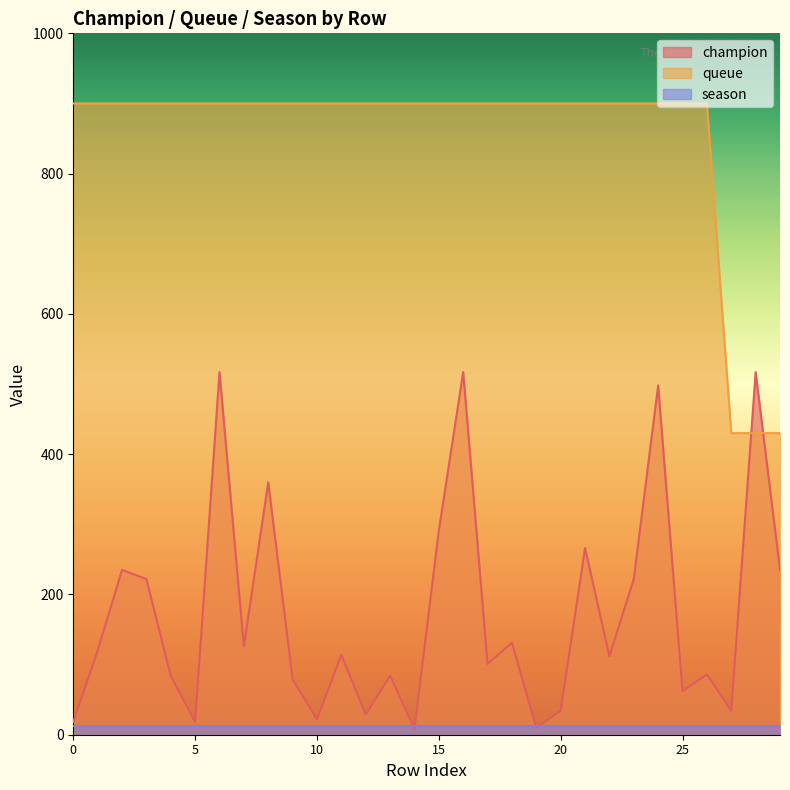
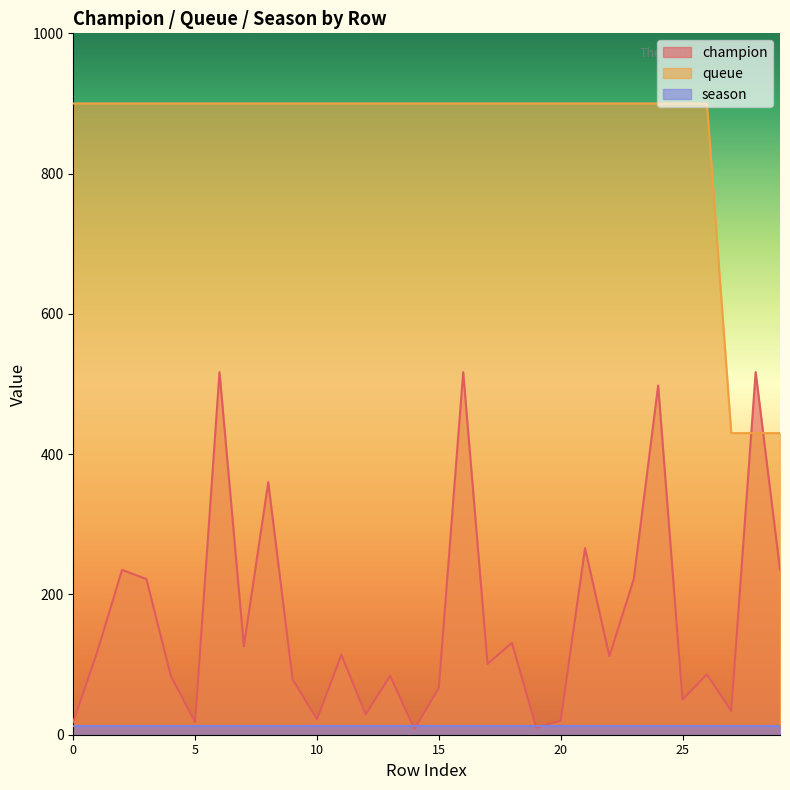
champion, 15: 290 -> 70
champion, 20: 30 -> 20
champion, 25: 60 -> 50
